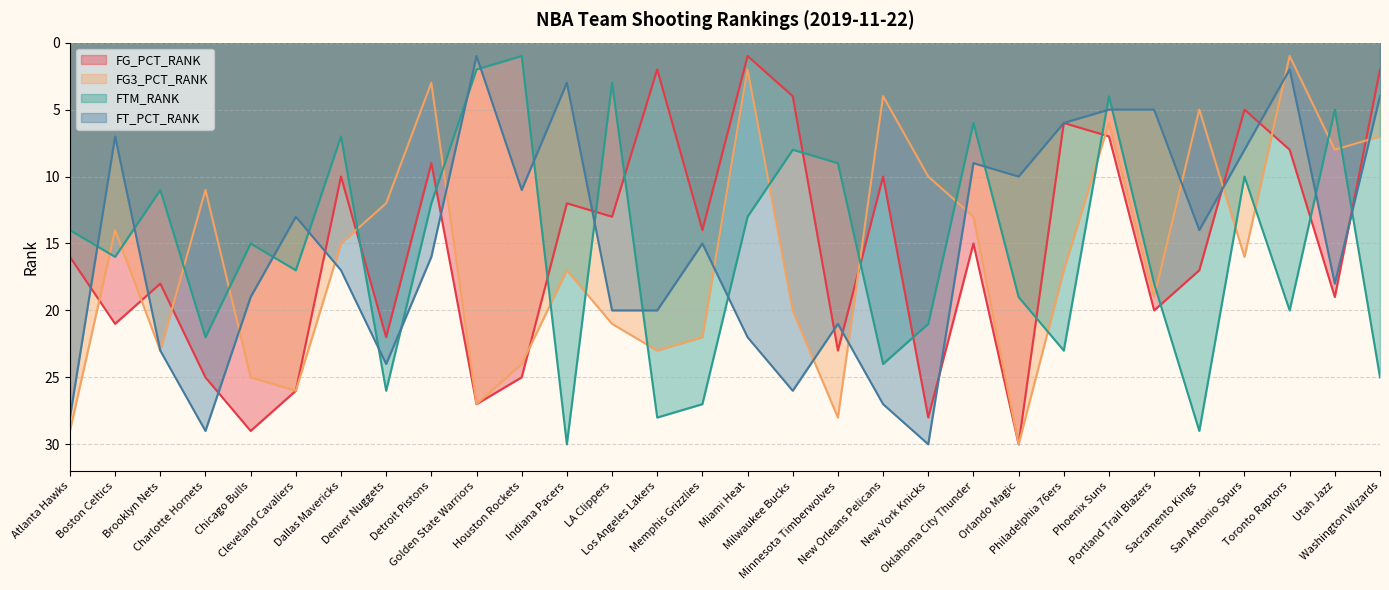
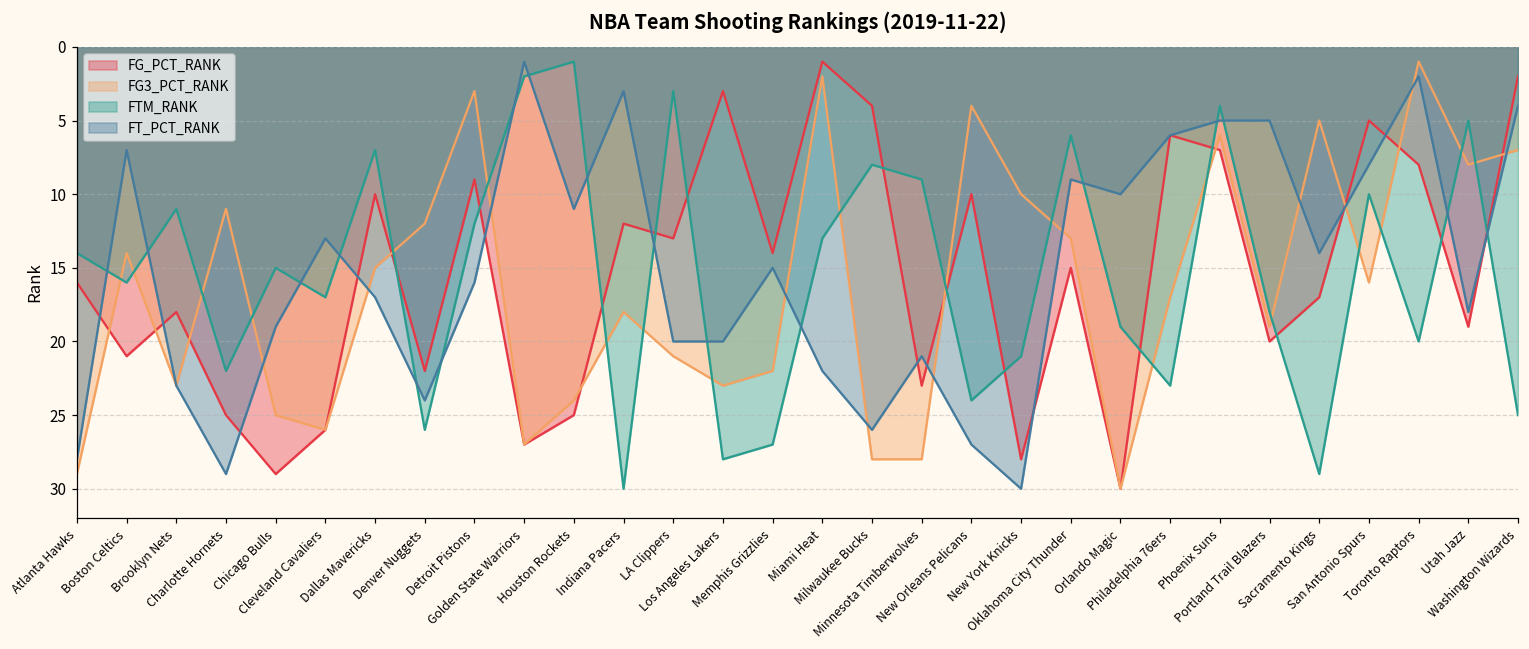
FG3_PCT_RANK, Indiana Pacers: 17 -> 18
FG_PCT_RANK, Los Angeles Lakers: 2 -> 3
FG3_PCT_RANK, Milwaukee Bucks: 20 -> 28
